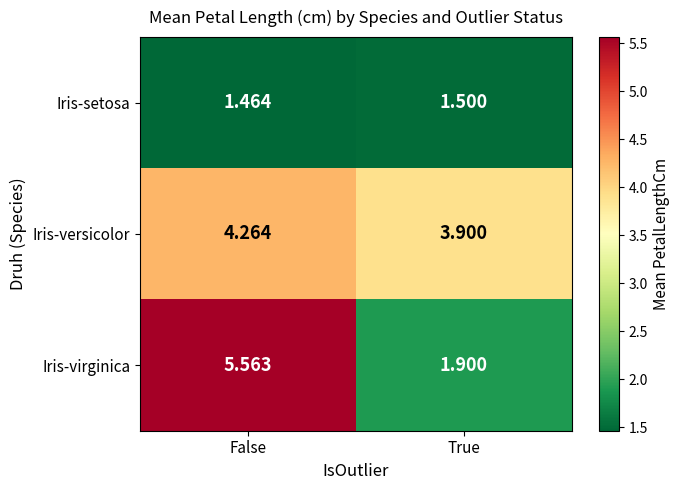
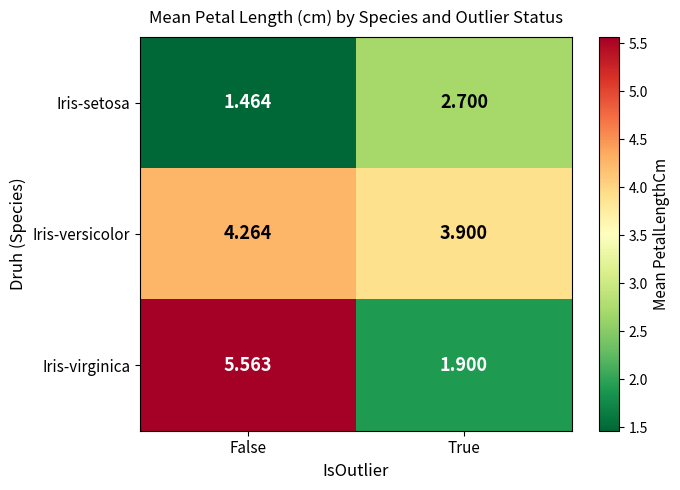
Iris-setosa, True: 1.500 -> 2.700
